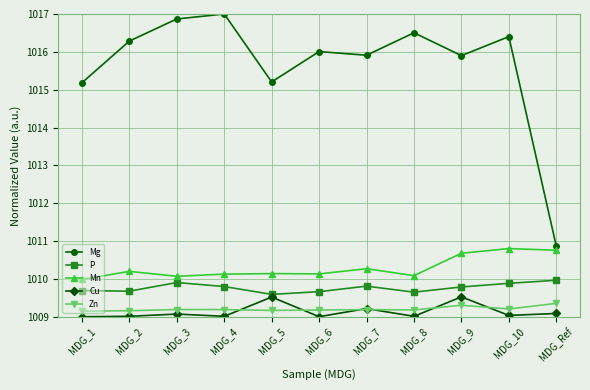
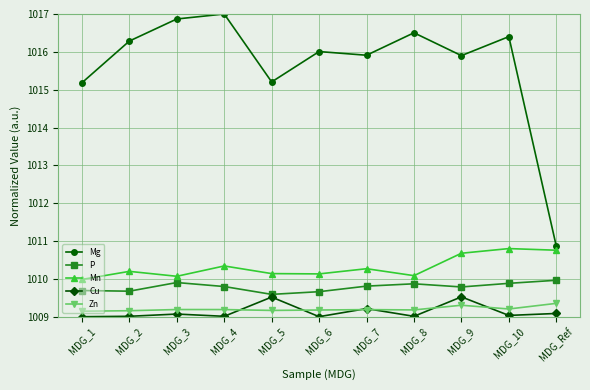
Mn, MDG_4: 1010.1 -> 1010.3
P, MDG_8: 1009.6 -> 1009.9
